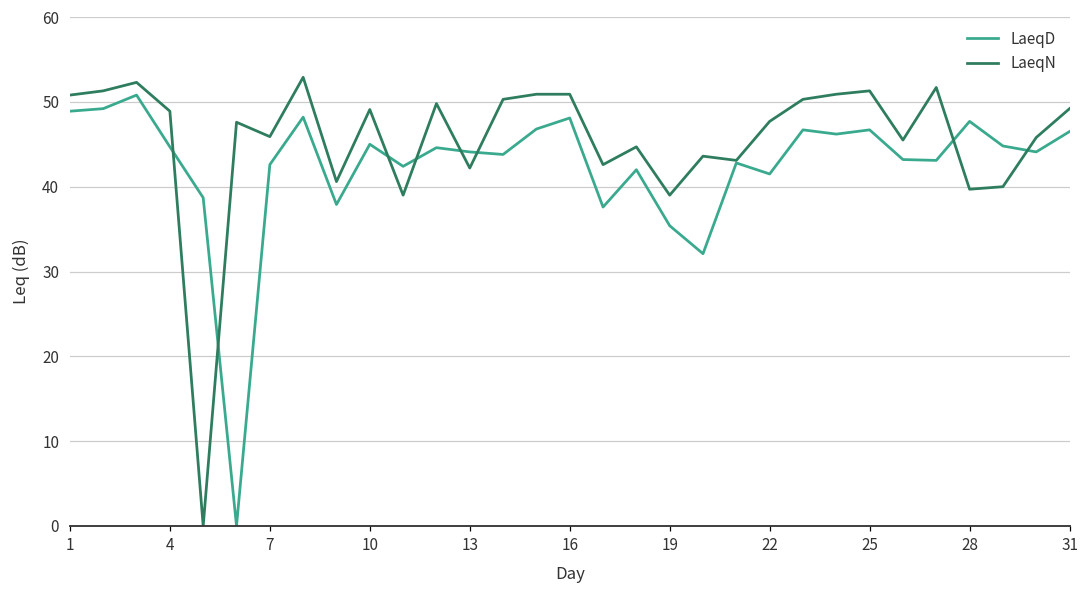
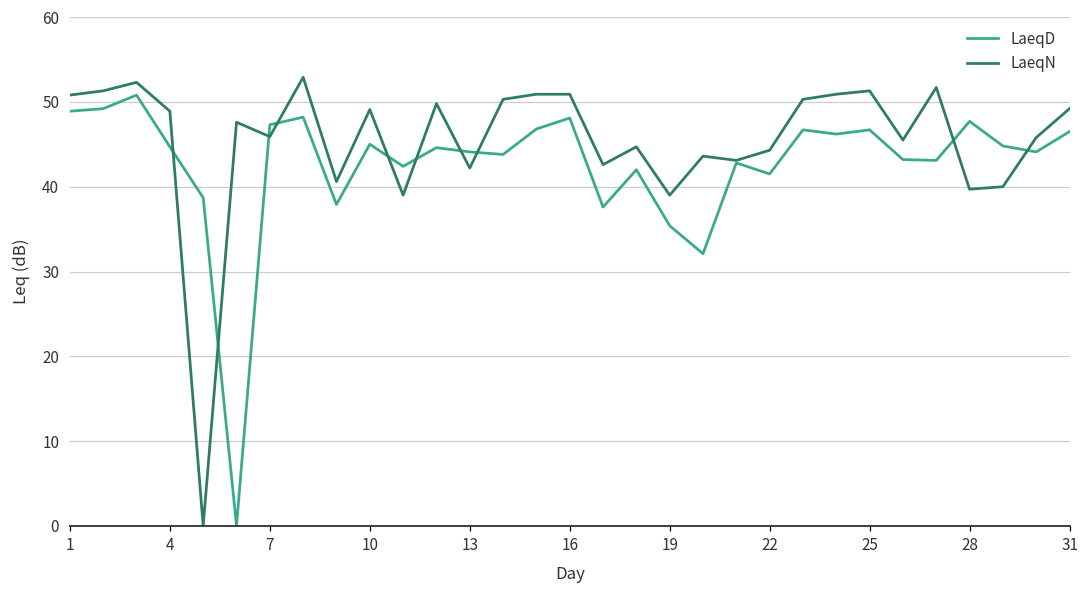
LaeqD, 7: 43 -> 47
LaeqN, 22: 48 -> 44
